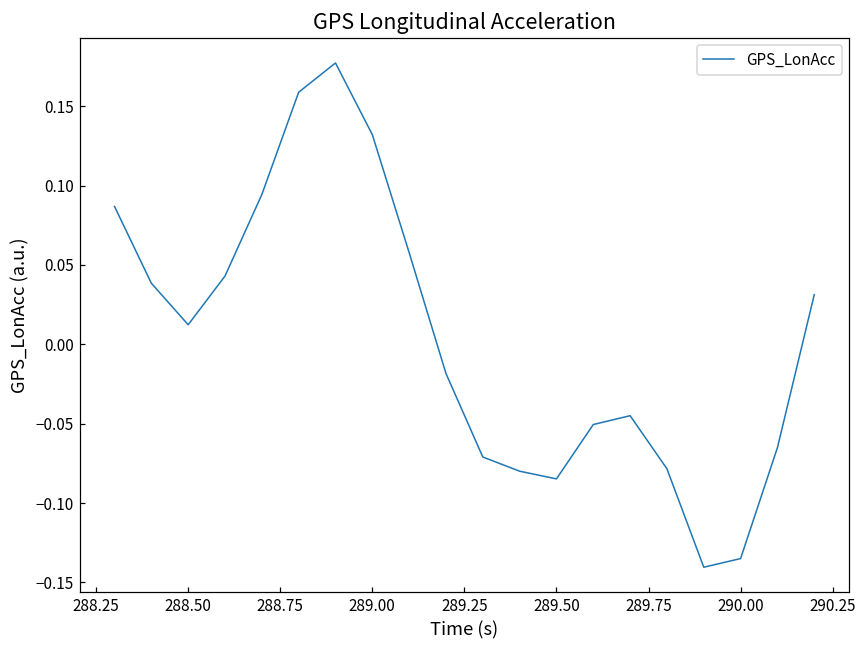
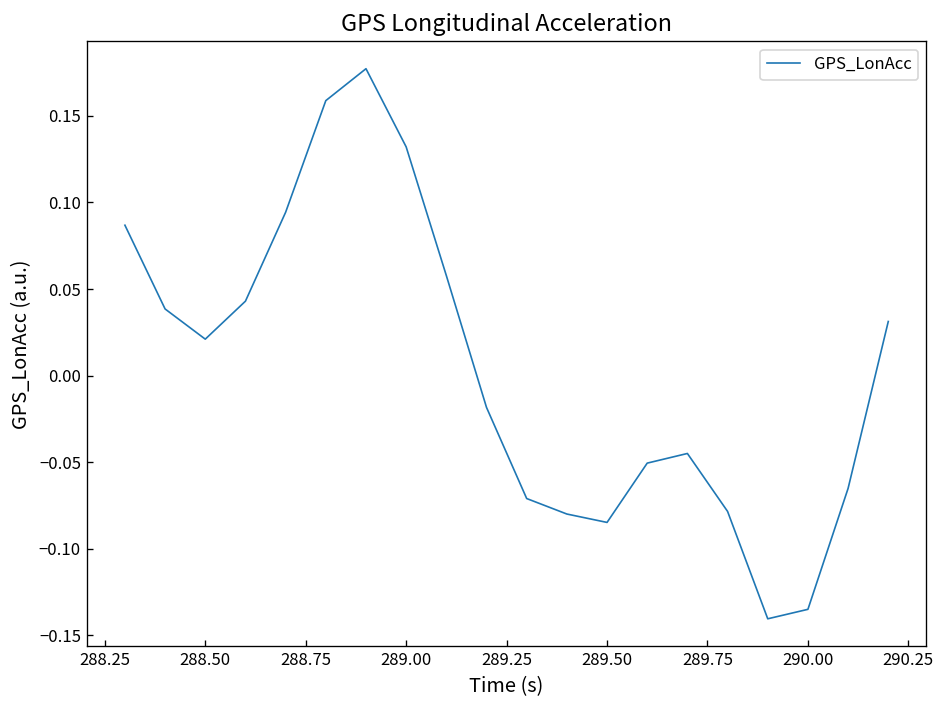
288.50: 0.012 -> 0.021
